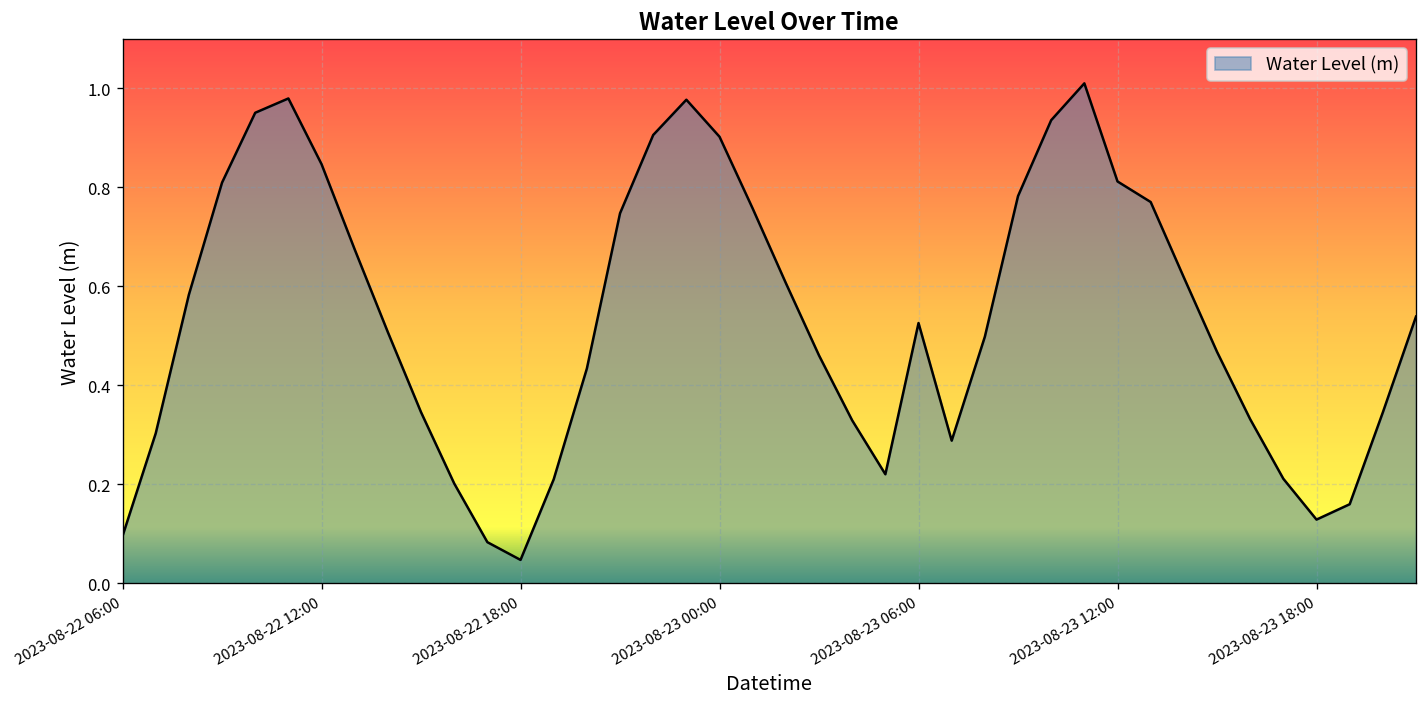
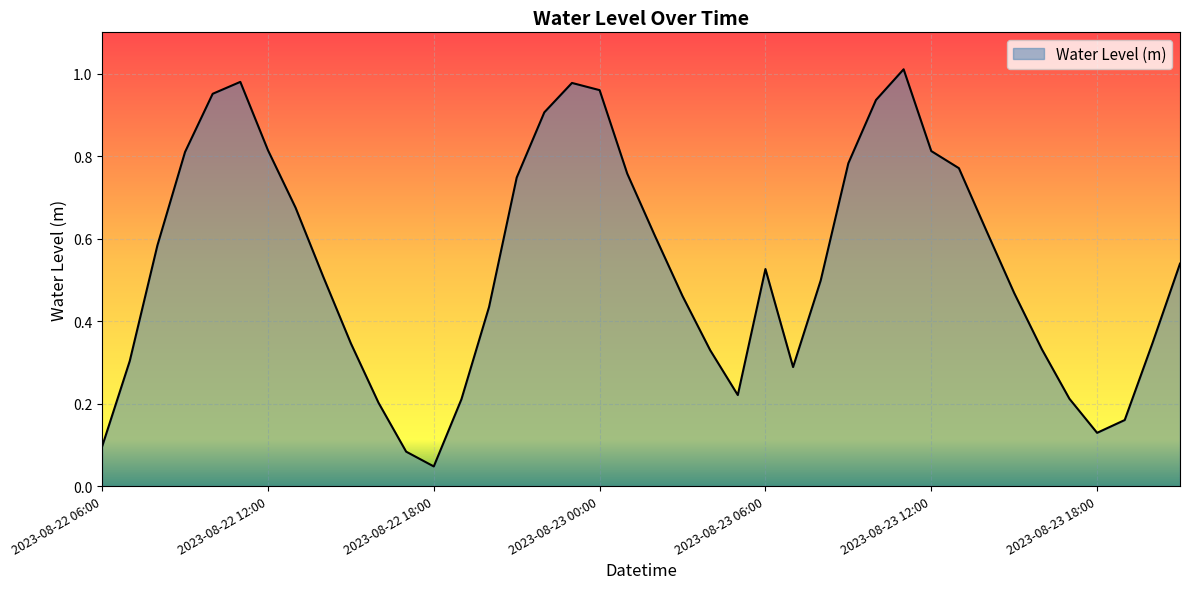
2023-08-22 12:00: 0.85 -> 0.81
2023-08-23 00:00: 0.90 -> 0.96
